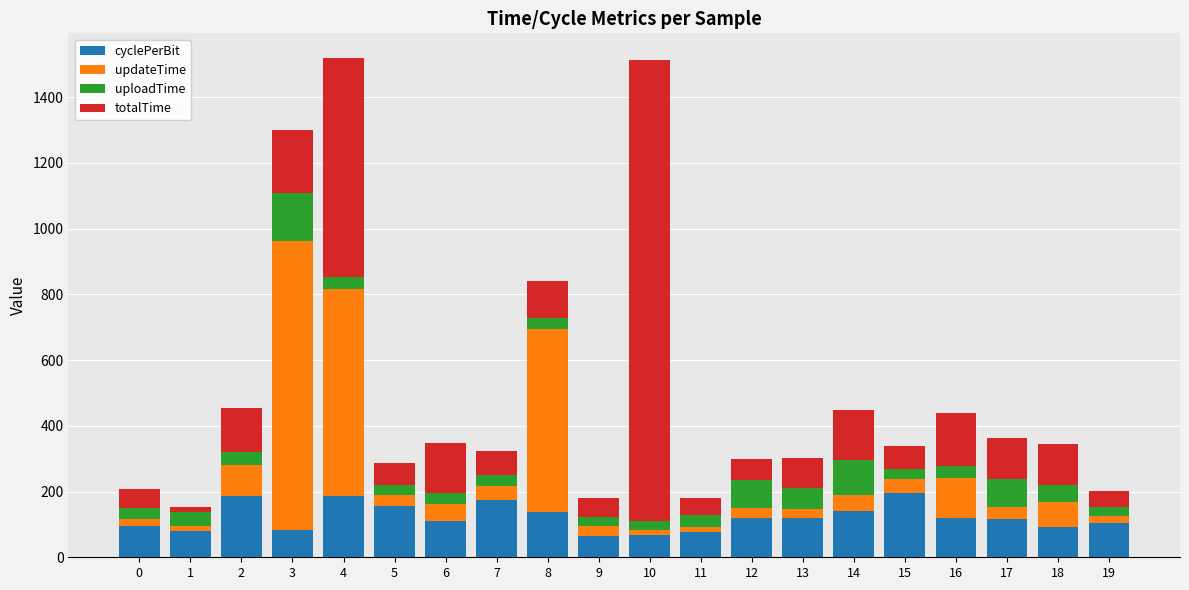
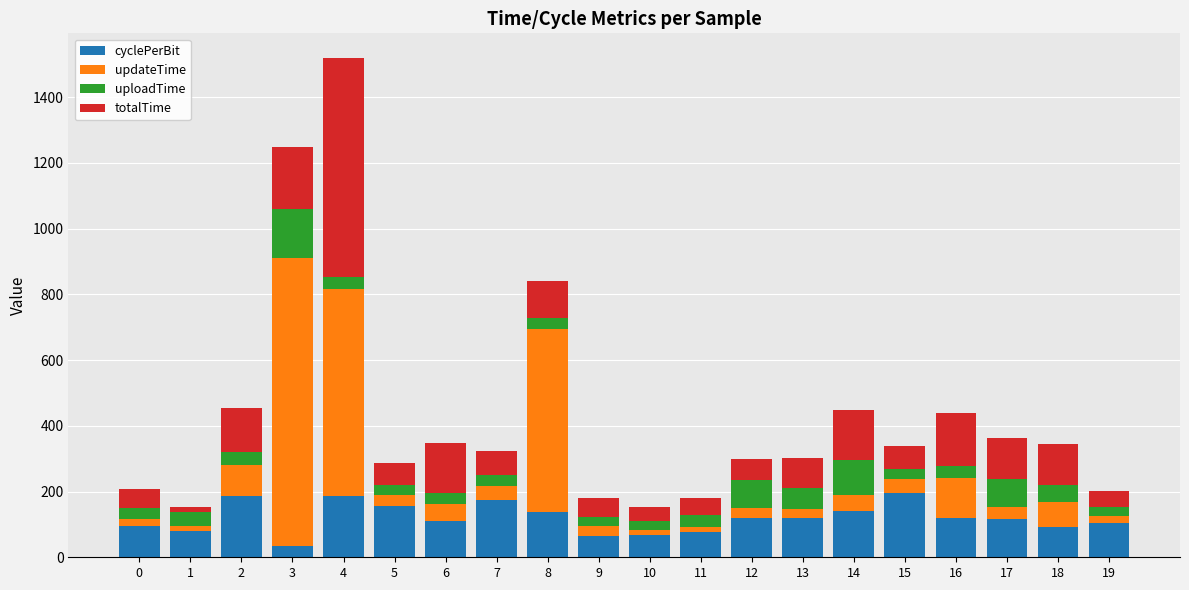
cyclePerBit, 3: 80 -> 30
totalTime, 10: 1400 -> 40
